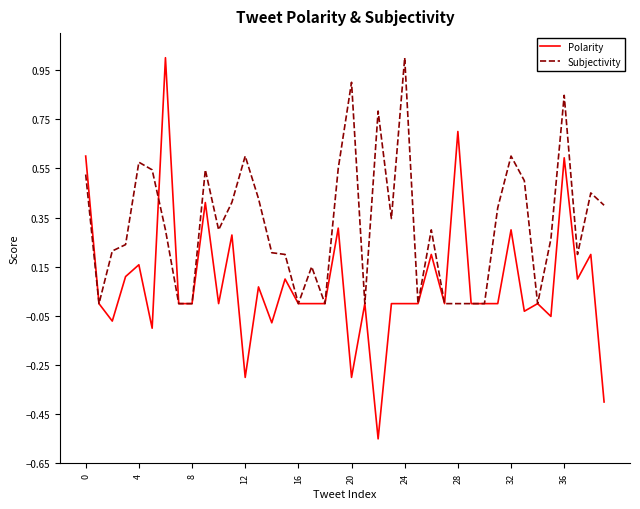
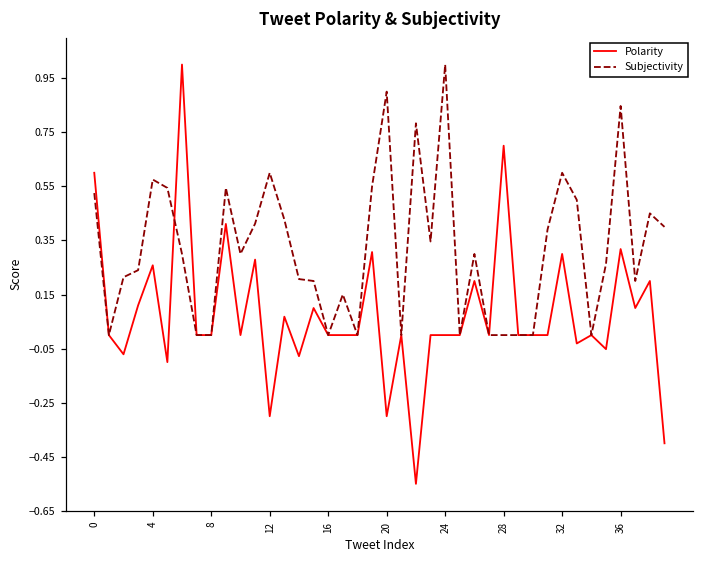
Polarity, 4: 0.16 -> 0.26
Polarity, 36: 0.59 -> 0.32
